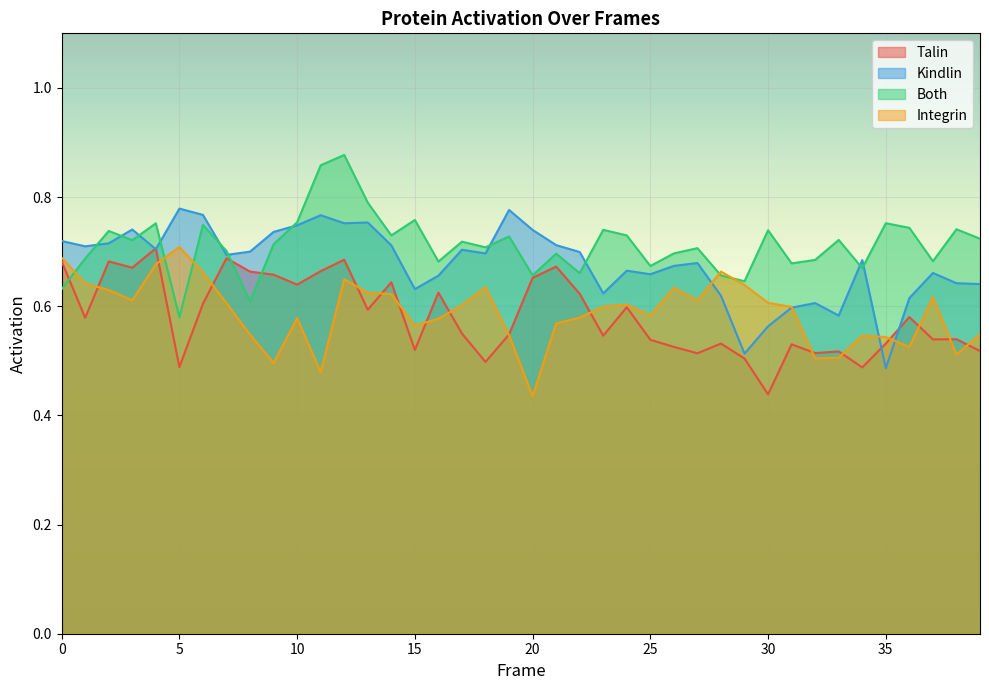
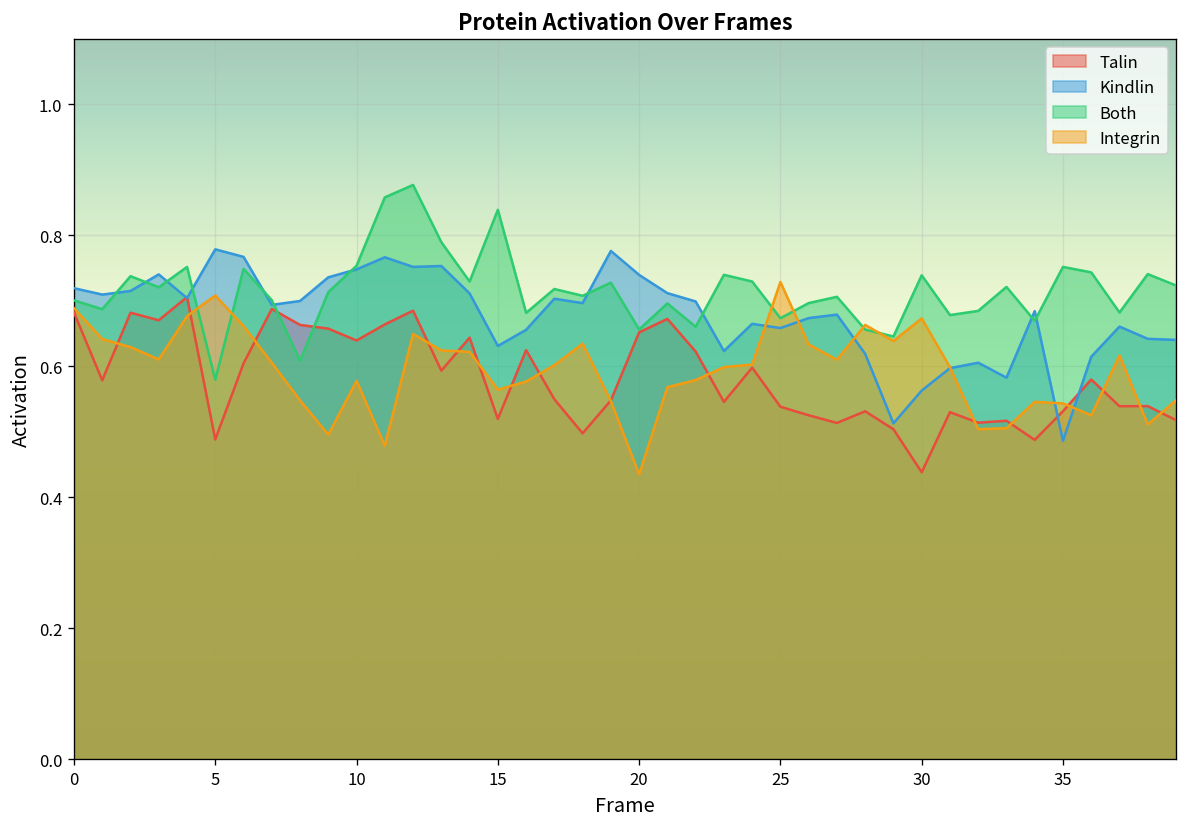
Both, 0: 0.63 -> 0.70
Both, 15: 0.76 -> 0.84
Integrin, 25: 0.58 -> 0.73
Integrin, 30: 0.61 -> 0.67
